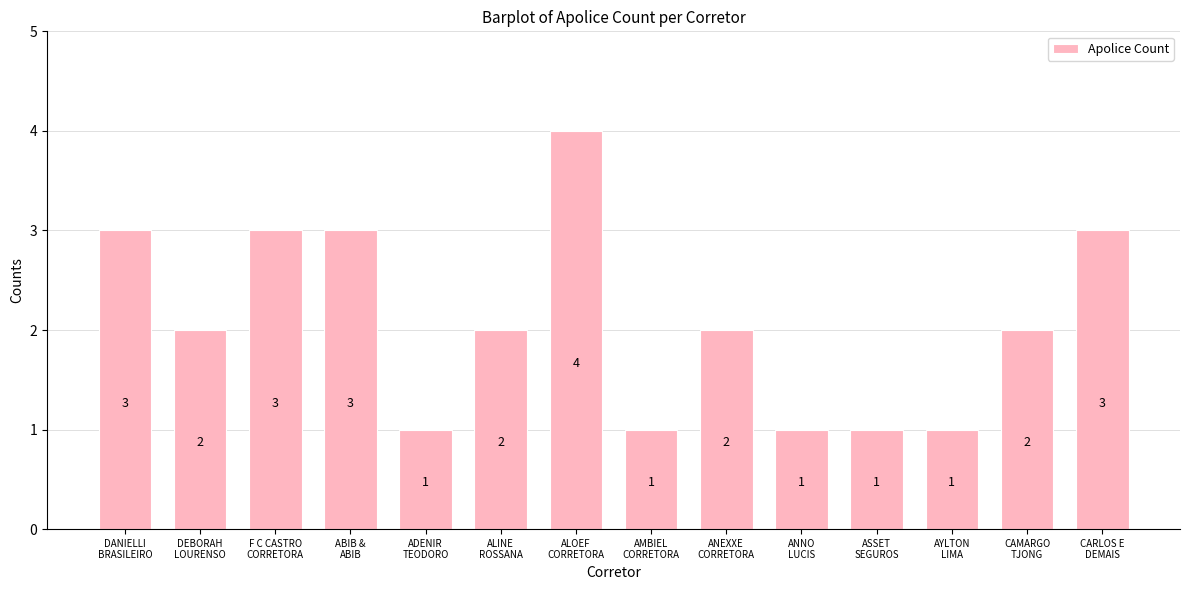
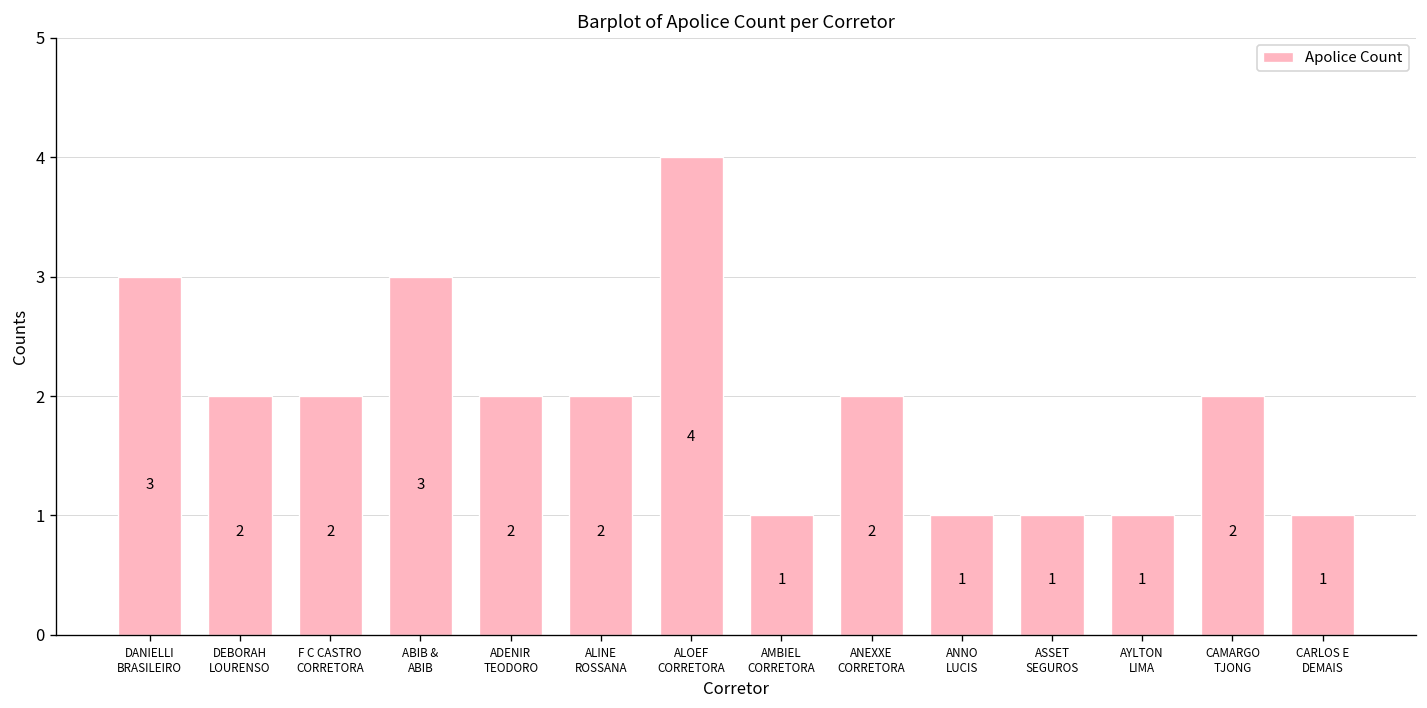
F C CASTRO CORRETORA: 3 -> 2
ADENIR TEODORO: 1 -> 2
CARLOS E DEMAIS: 3 -> 1
